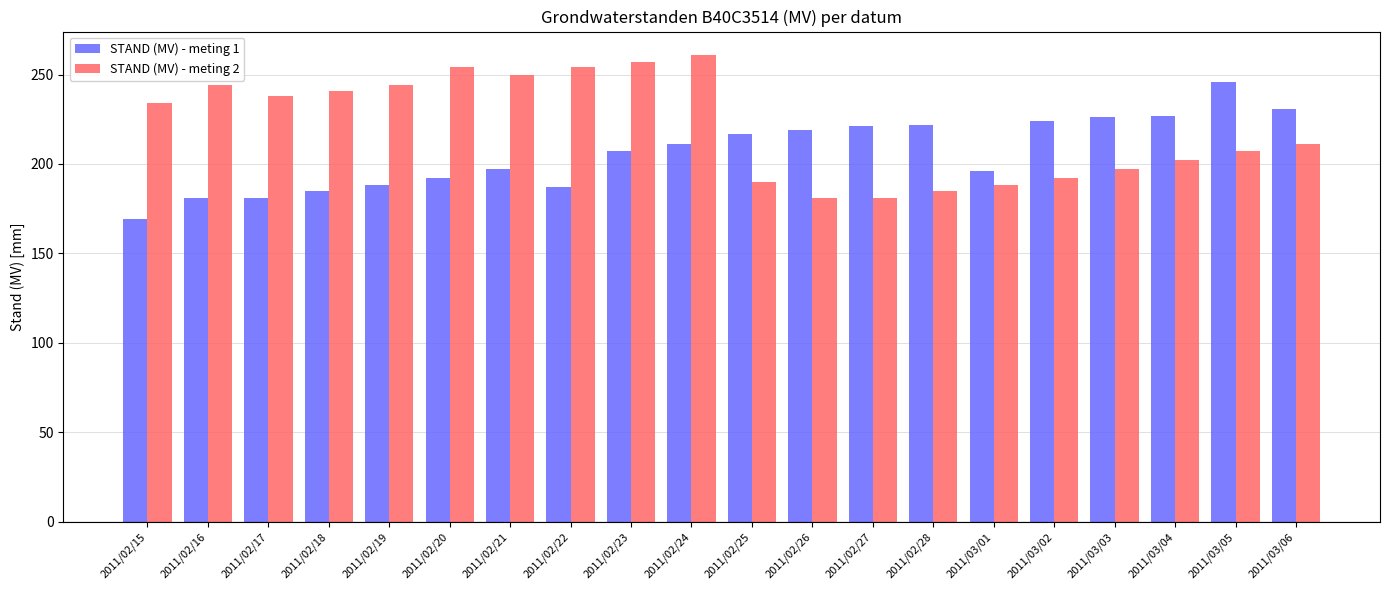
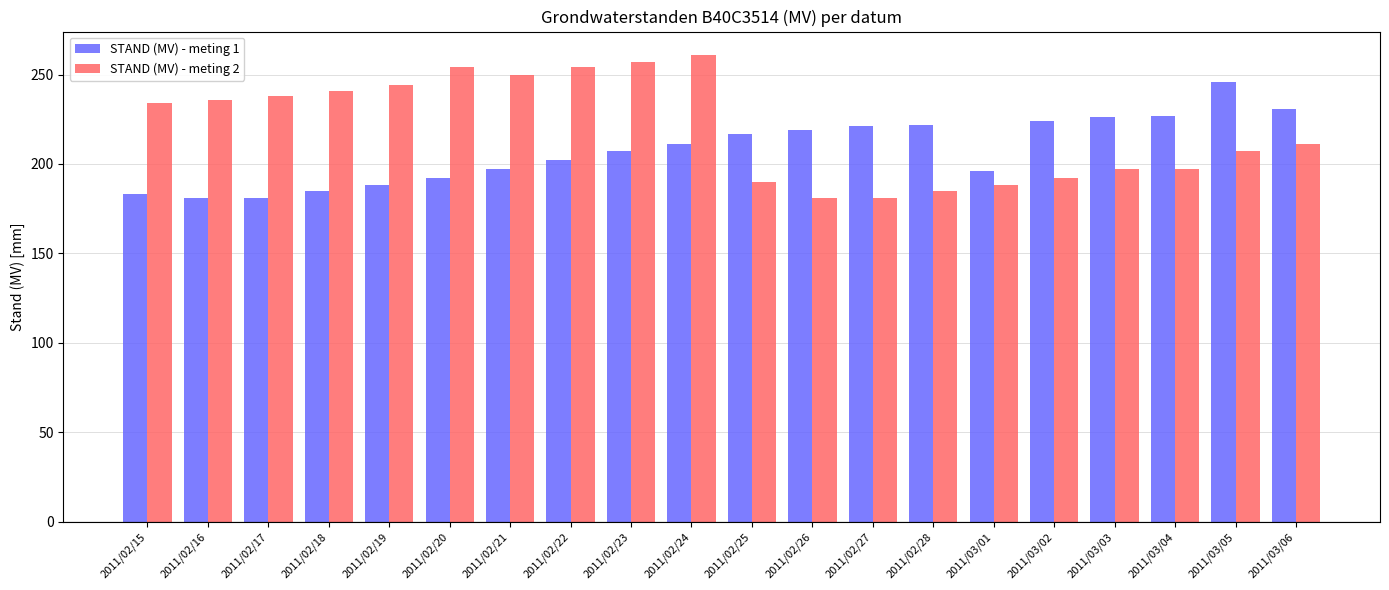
STAND (MV) - meting 1, 2011/02/15: 169 -> 183
STAND (MV) - meting 2, 2011/02/16: 244 -> 236
STAND (MV) - meting 1, 2011/02/22: 187 -> 202
STAND (MV) - meting 2, 2011/03/04: 202 -> 197
